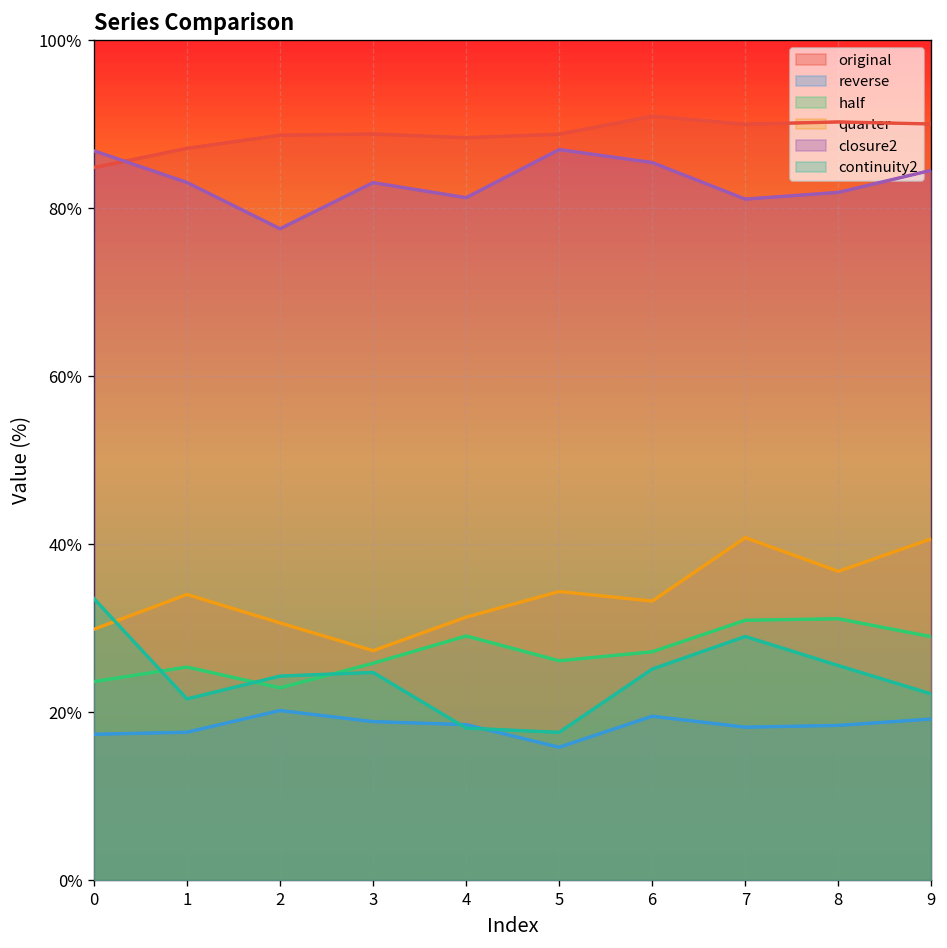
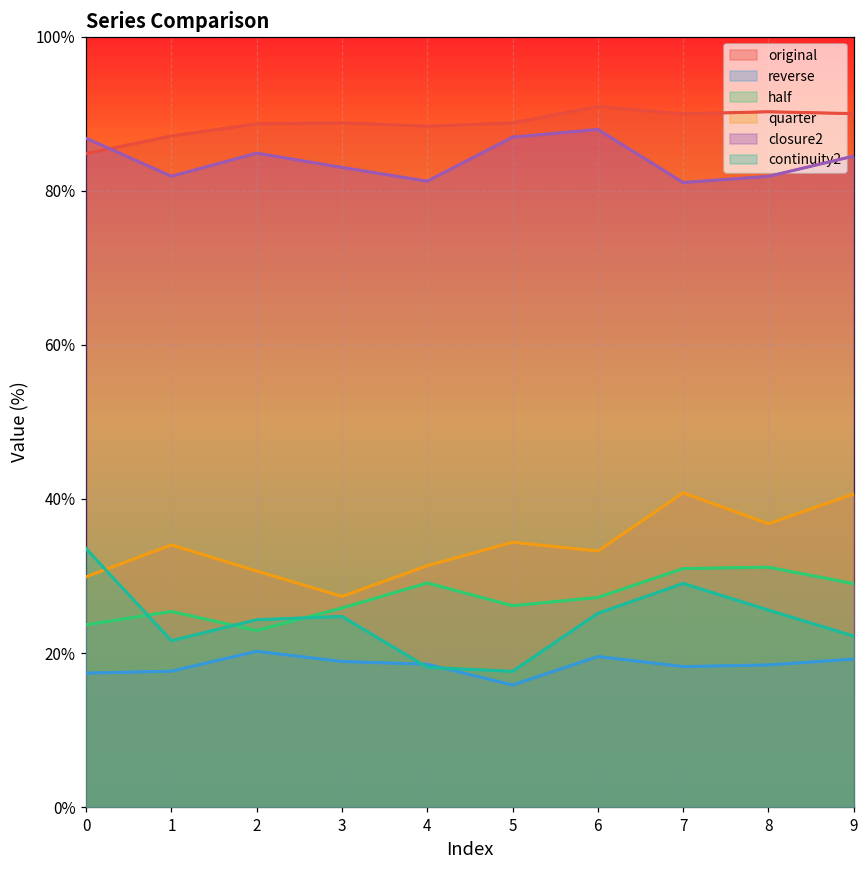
closure2, 1: 83% -> 82%
closure2, 2: 78% -> 85%
closure2, 6: 85% -> 88%
